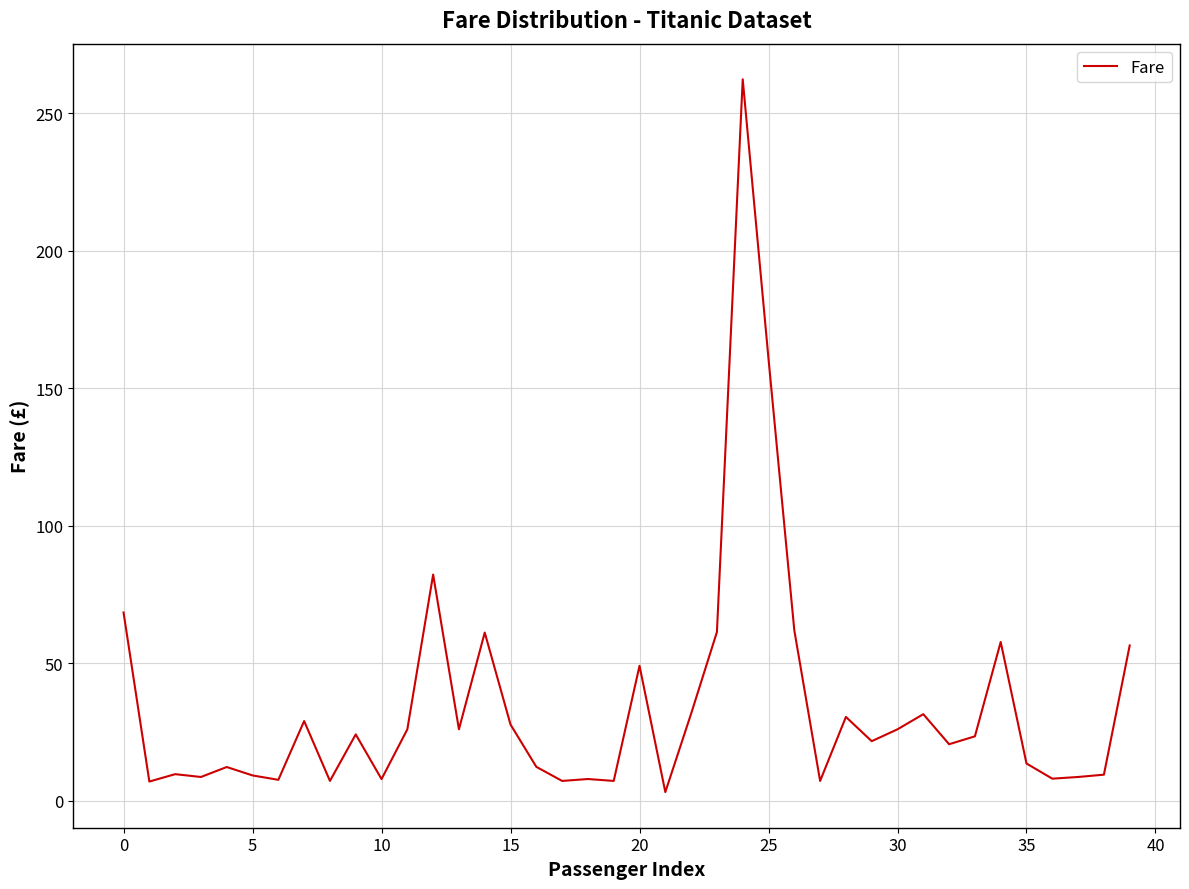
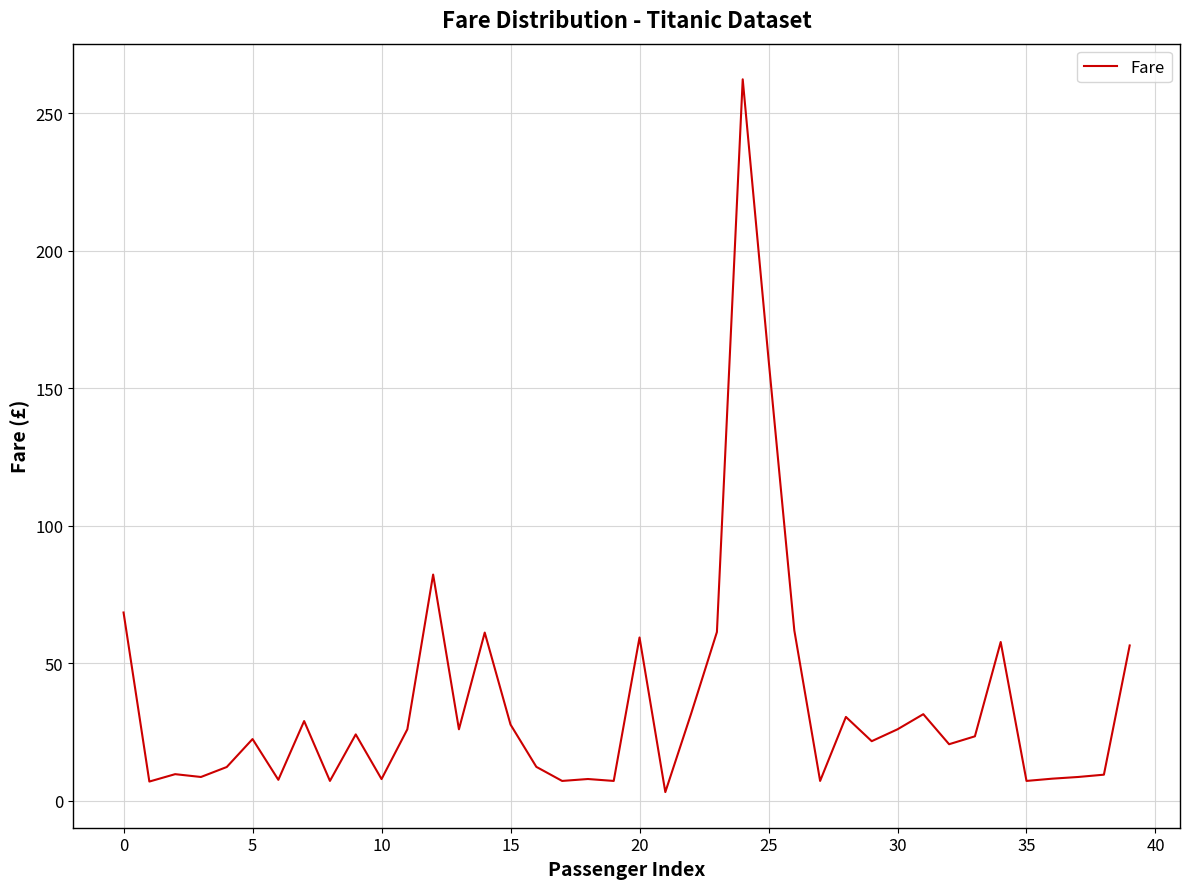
5: 9 -> 22
20: 49 -> 59
35: 14 -> 7
